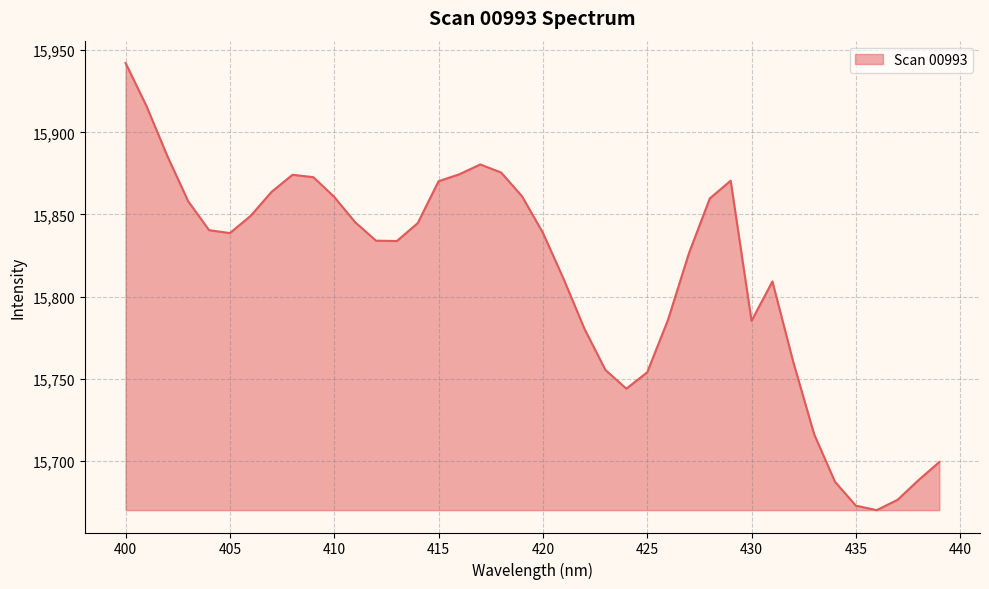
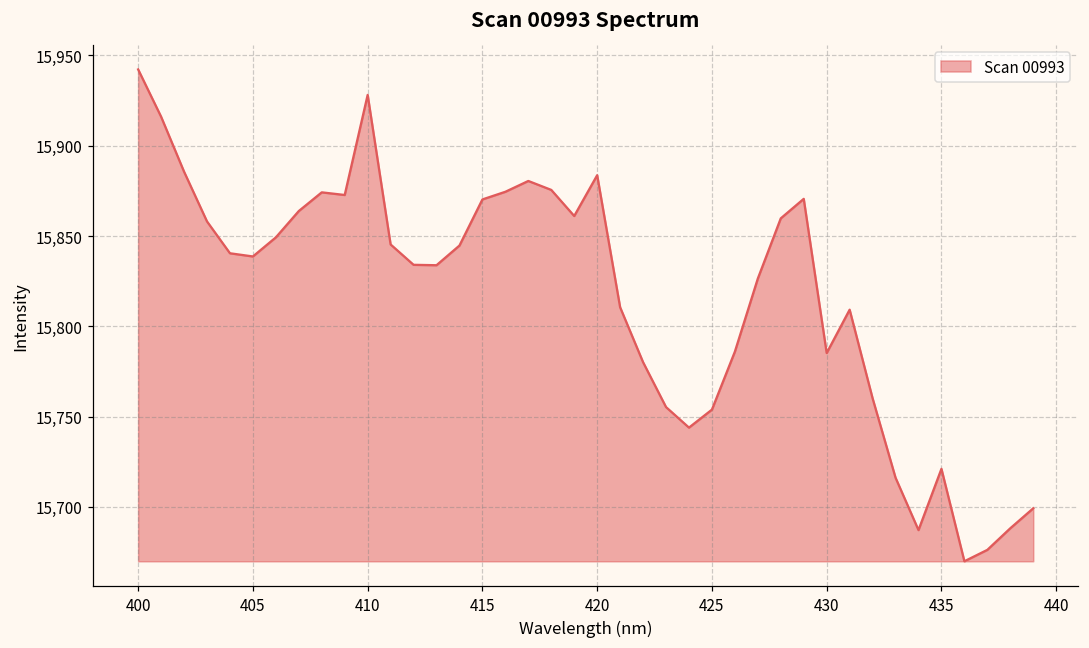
410: 15,861 -> 15,928
420: 15,839 -> 15,884
435: 15,673 -> 15,721
